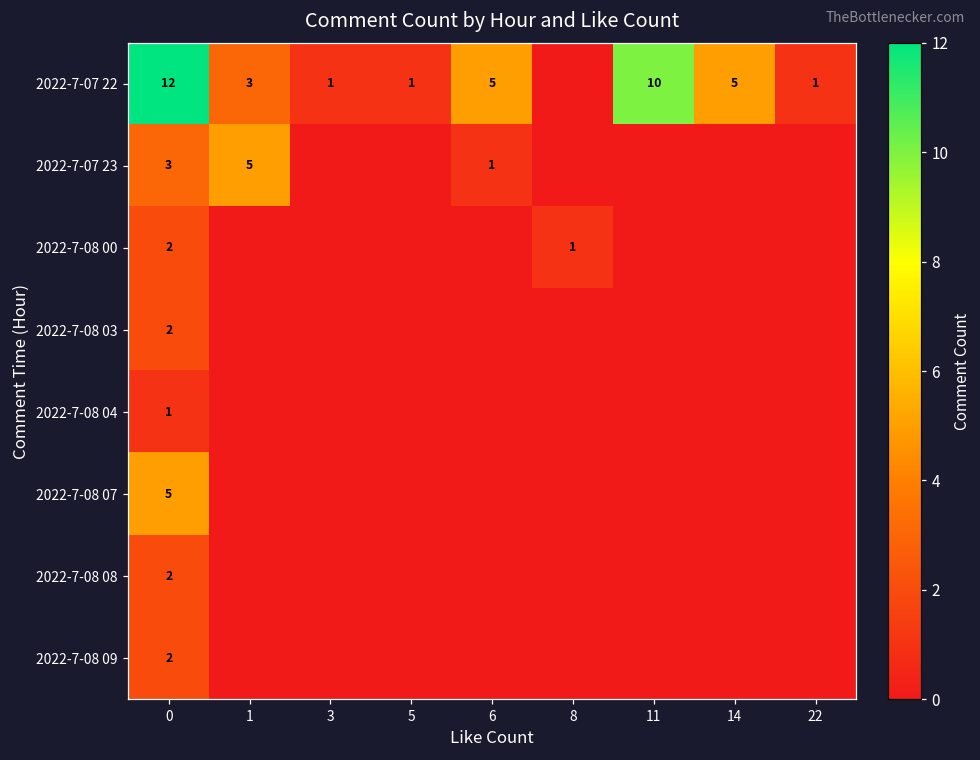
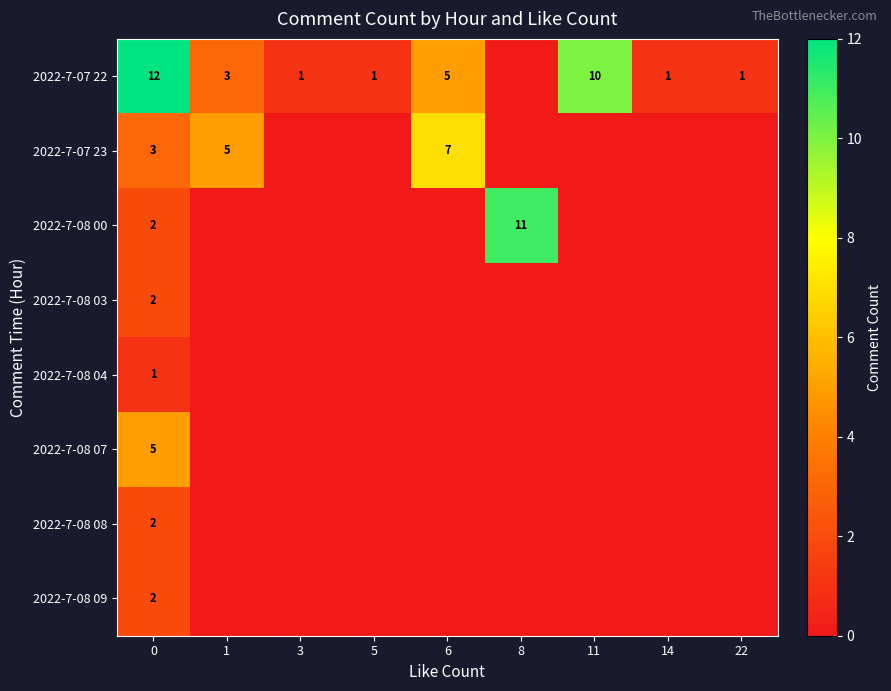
2022-7-07 22, 14: 5 -> 1
2022-7-07 23, 6: 1 -> 7
2022-7-08 00, 8: 1 -> 11
